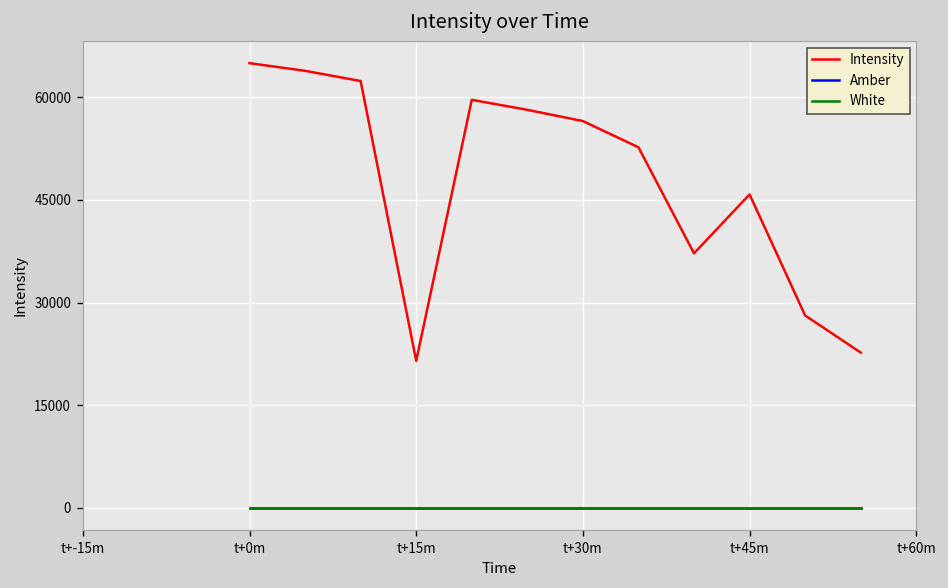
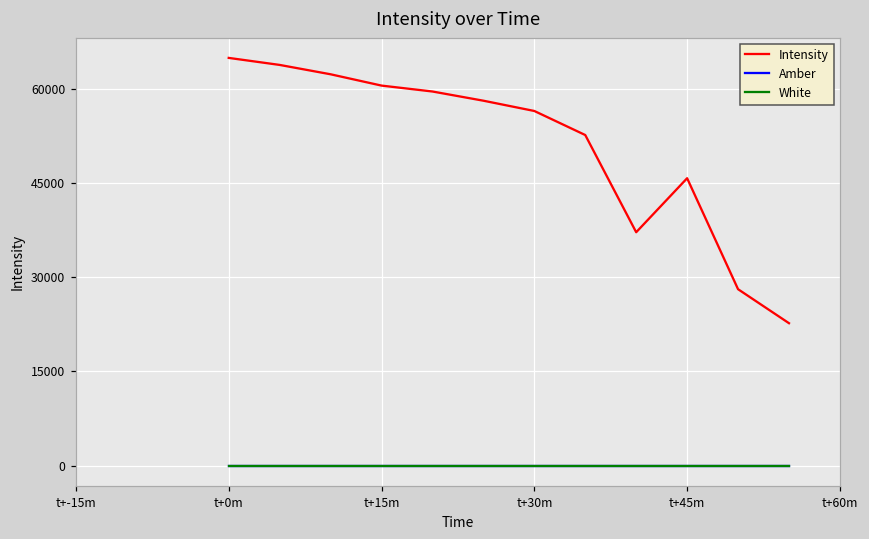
Intensity, t+15m: 21000 -> 61000
